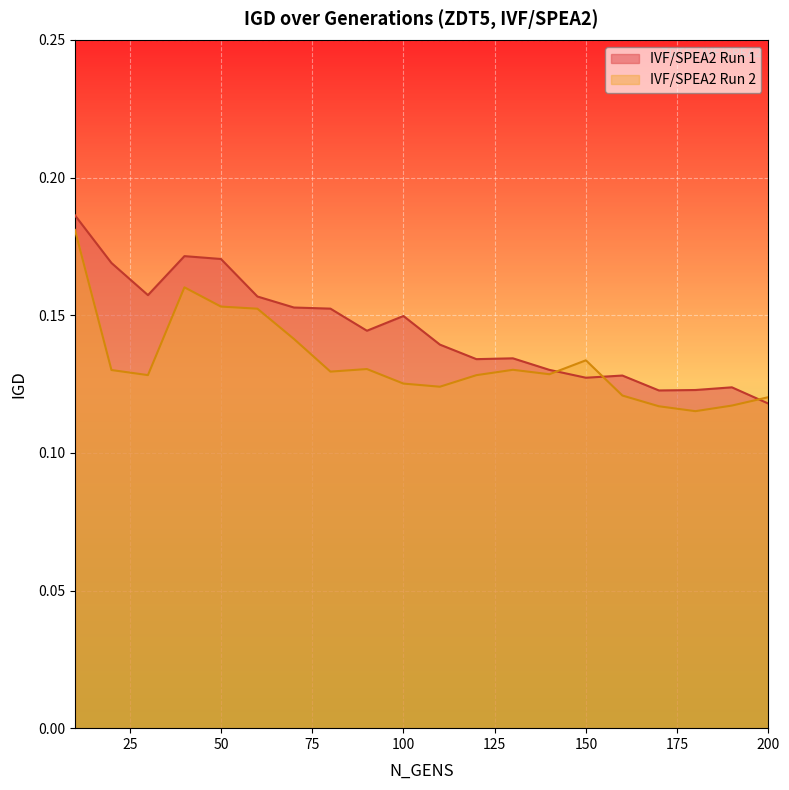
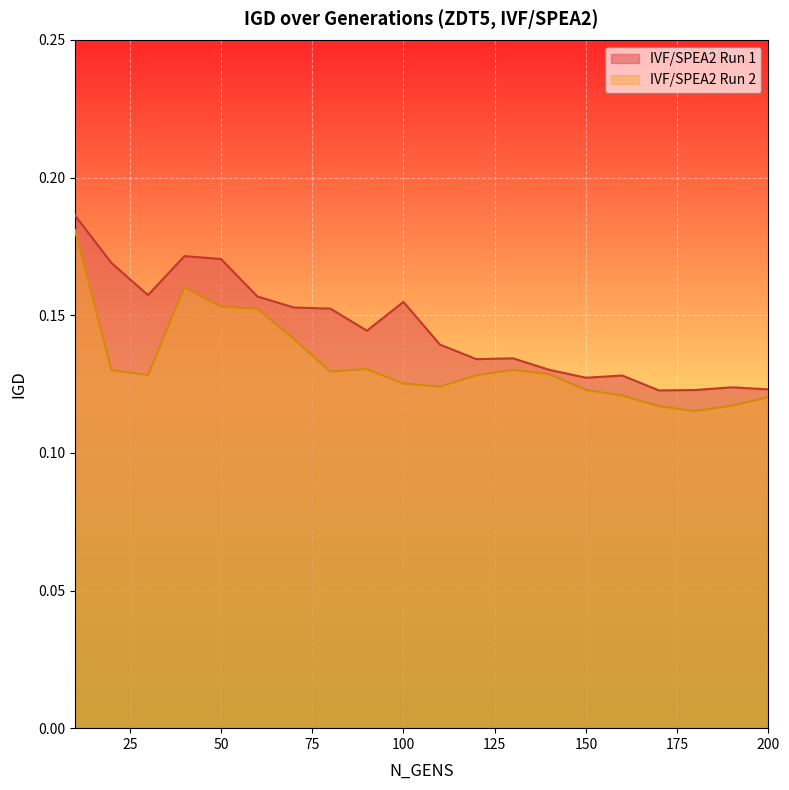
IVF/SPEA2 Run 1, 100: 0.150 -> 0.155
IVF/SPEA2 Run 2, 150: 0.134 -> 0.123
IVF/SPEA2 Run 1, 200: 0.118 -> 0.123
